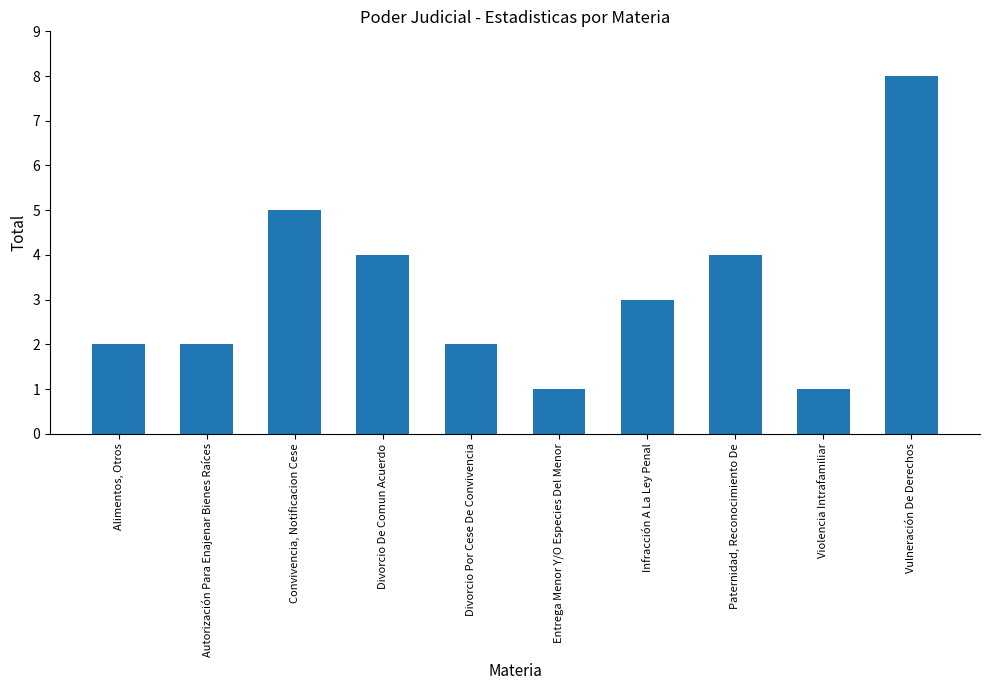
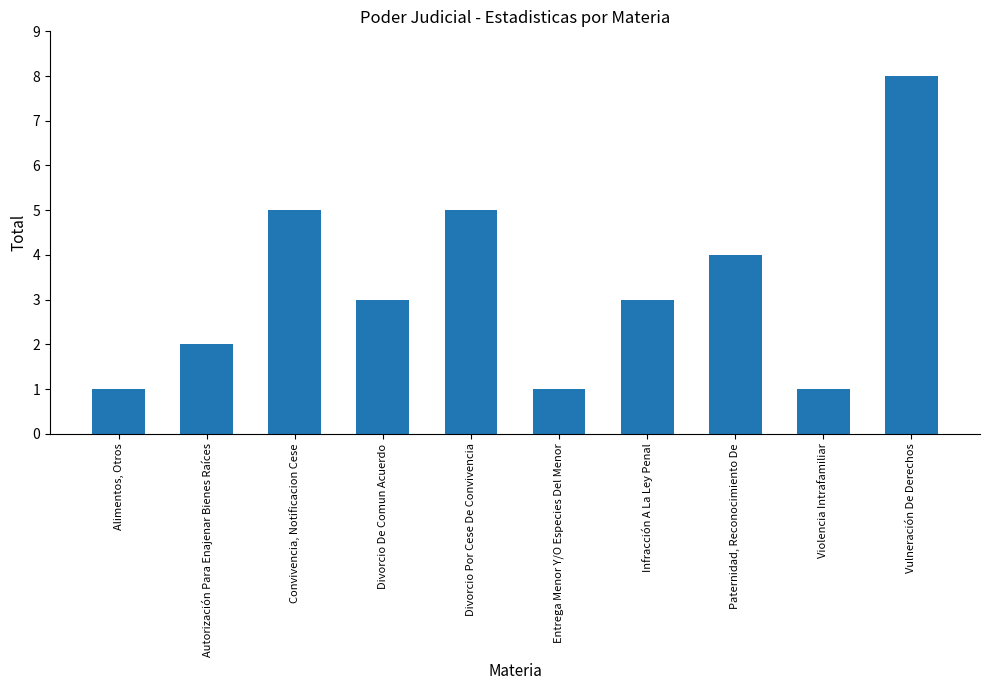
Alimentos, Otros: 2 -> 1
Divorcio De Comun Acuerdo: 4 -> 3
Divorcio Por Cese De Convivencia: 2 -> 5
